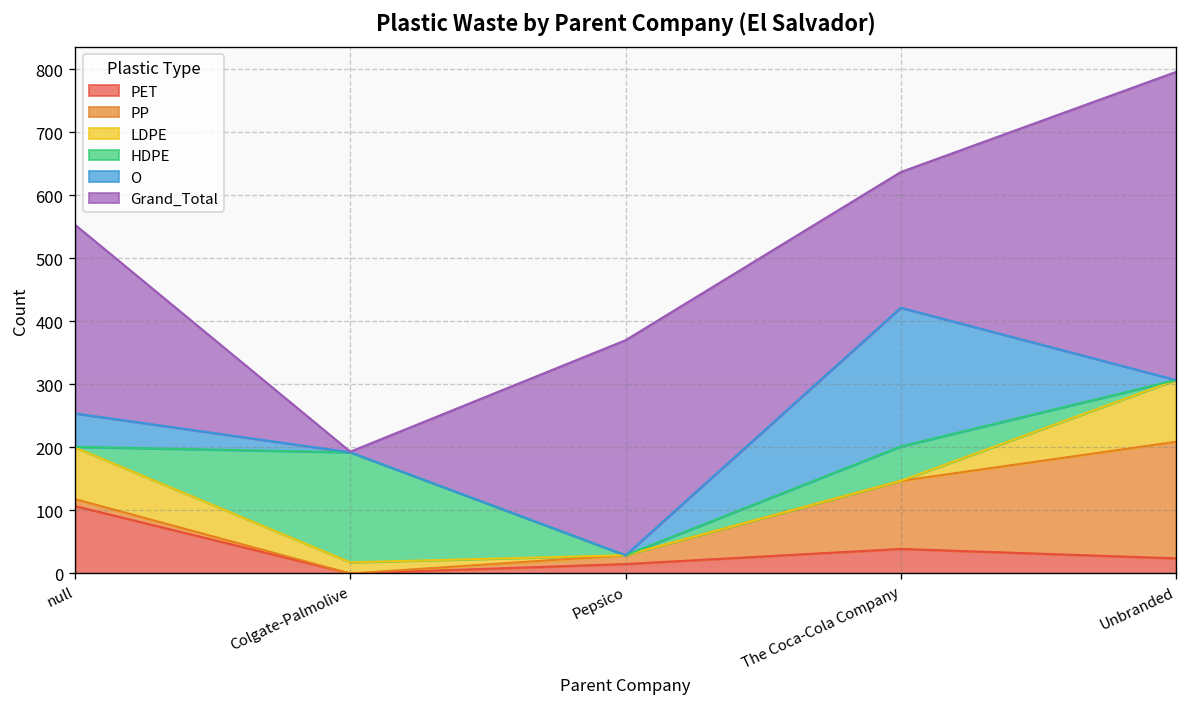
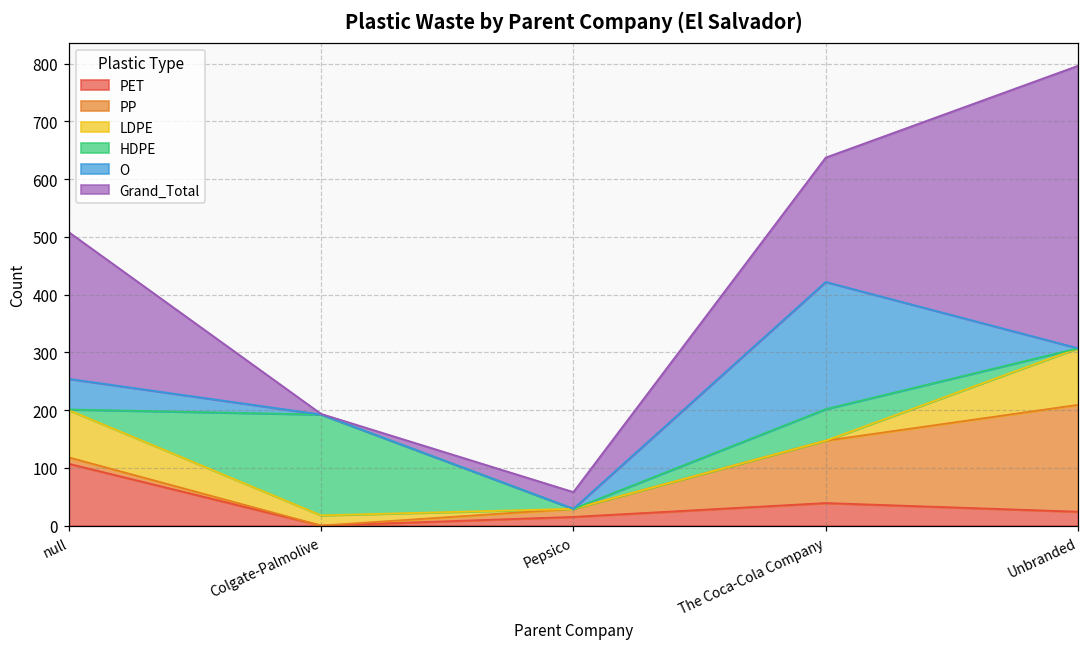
Grand_Total, null: 300 -> 250
Grand_Total, Pepsico: 340 -> 30
